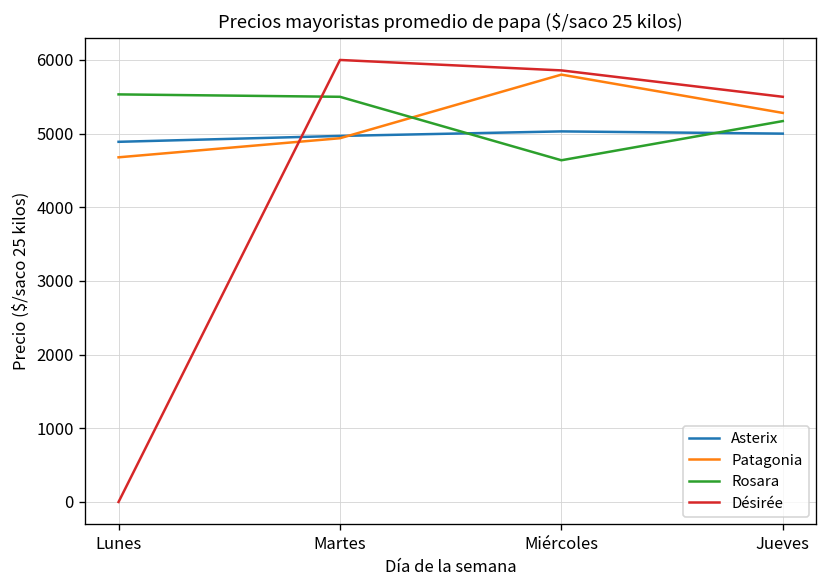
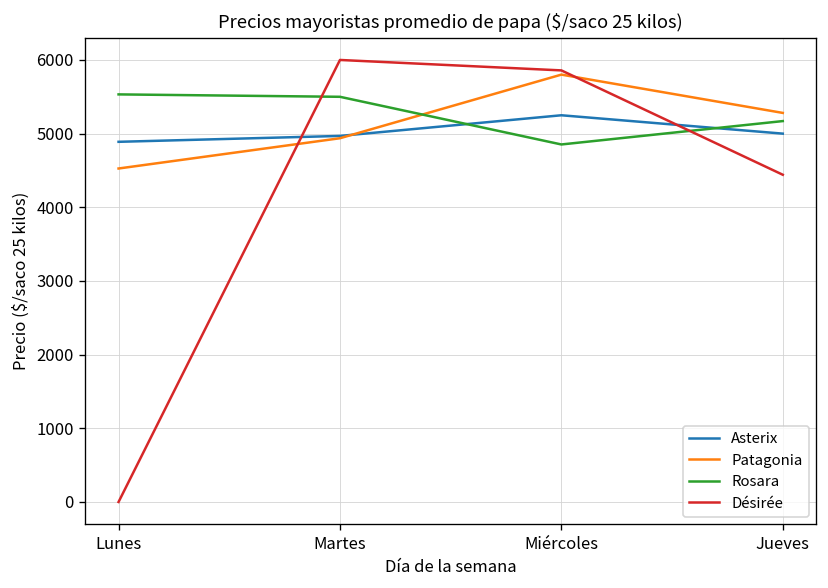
Patagonia, Lunes: 4700 -> 4500
Asterix, Miércoles: 5000 -> 5200
Rosara, Miércoles: 4600 -> 4900
Désirée, Jueves: 5500 -> 4400
